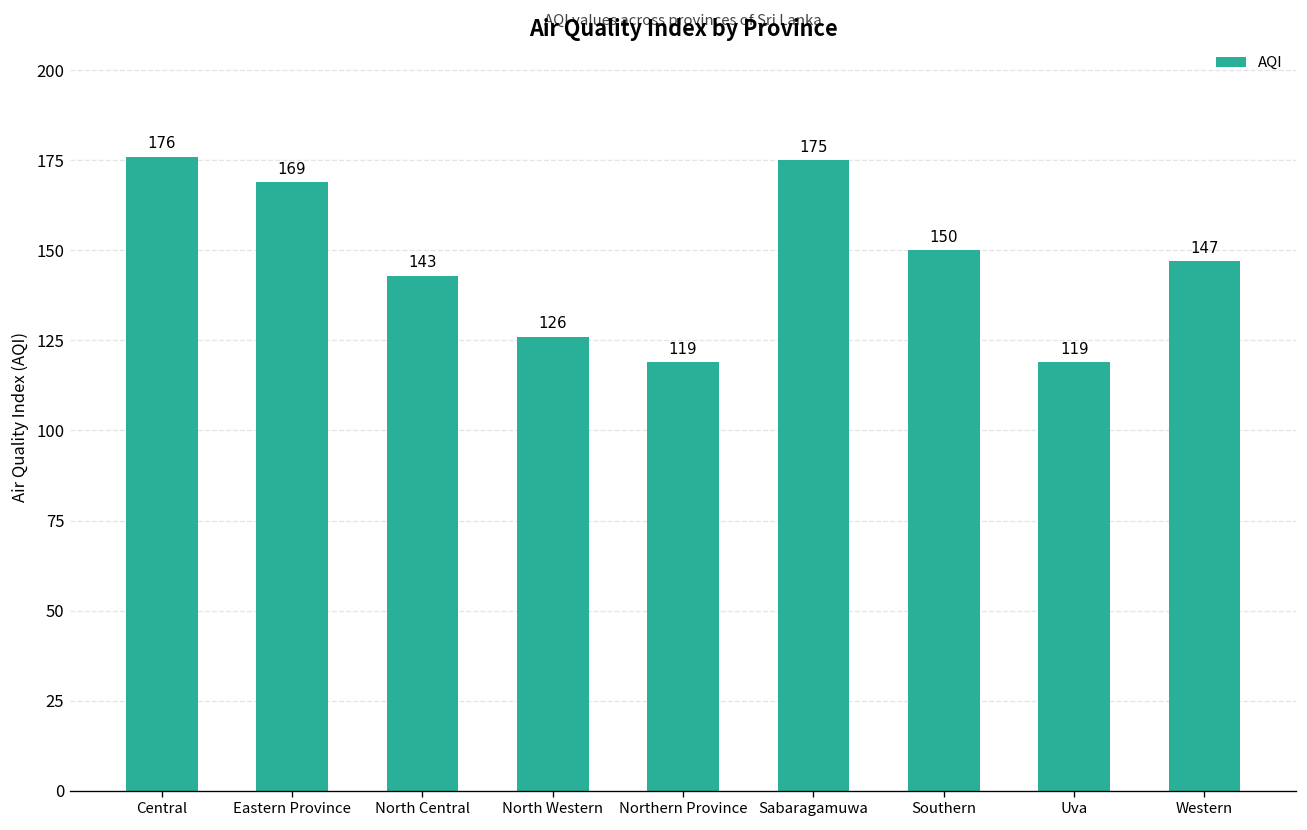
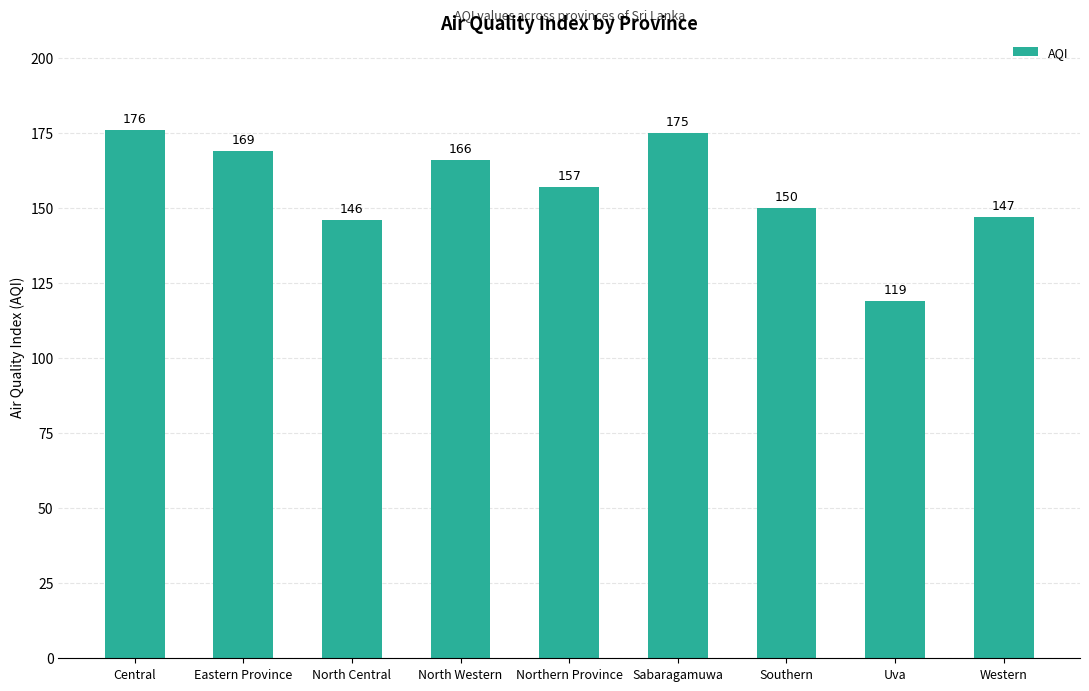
North Central: 143 -> 146
North Western: 126 -> 166
Northern Province: 119 -> 157
